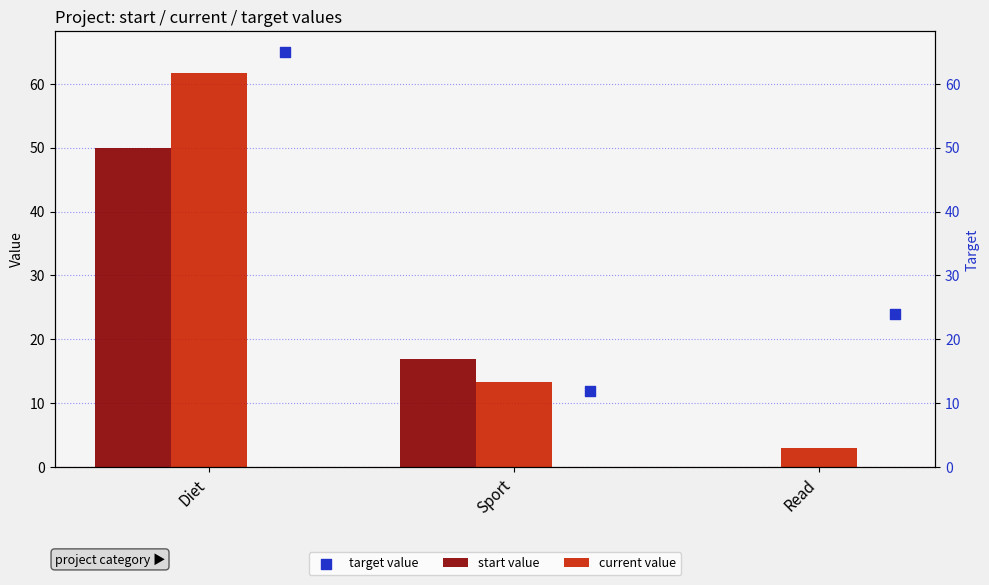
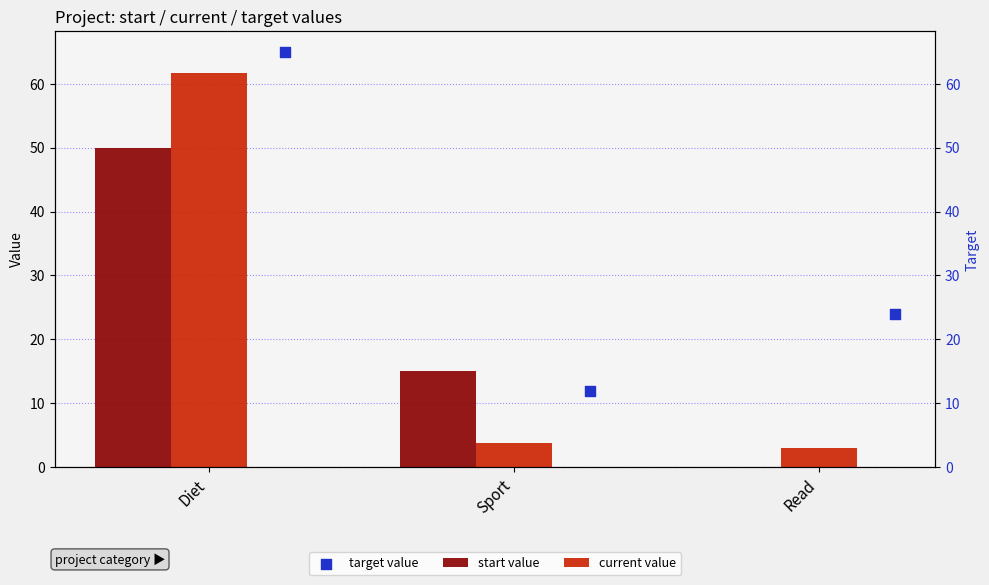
start value, Sport: 17 -> 15
current value, Sport: 13 -> 4
